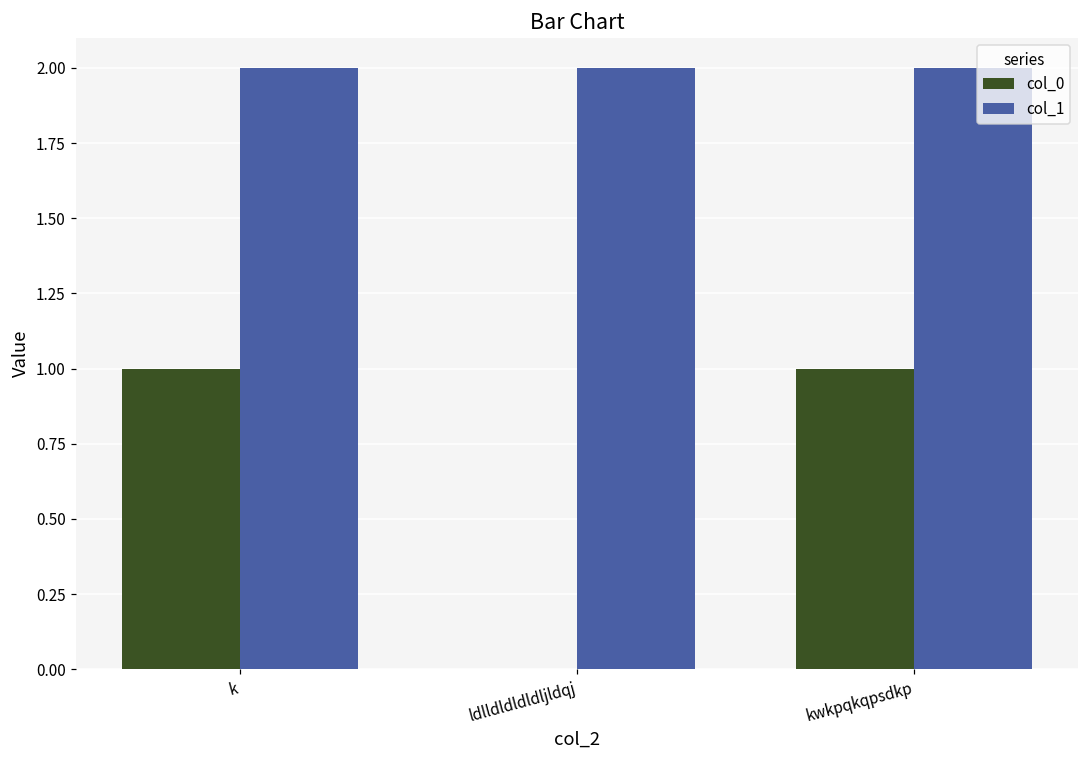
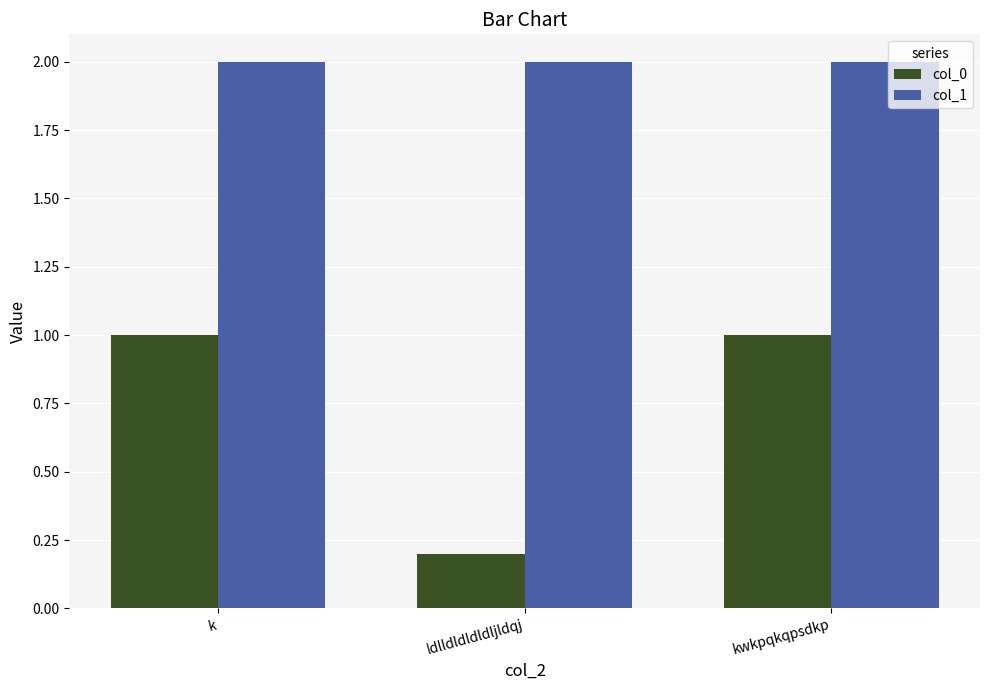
col_0, ldlldldldldljldqj: 0.0 -> 0.2
